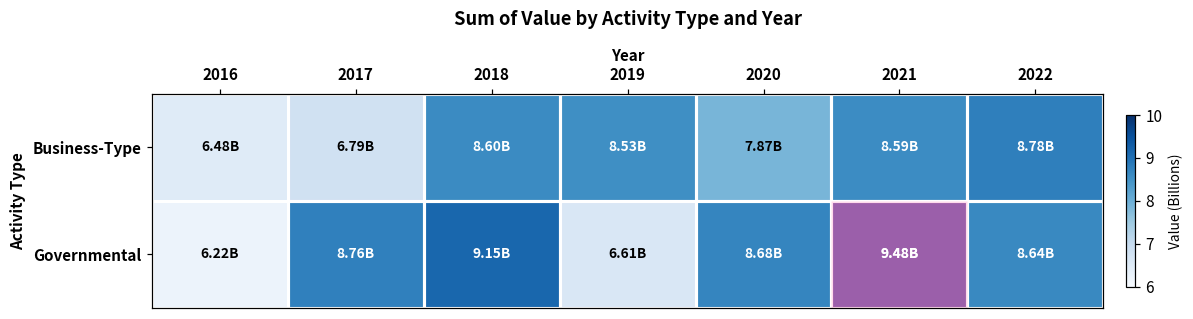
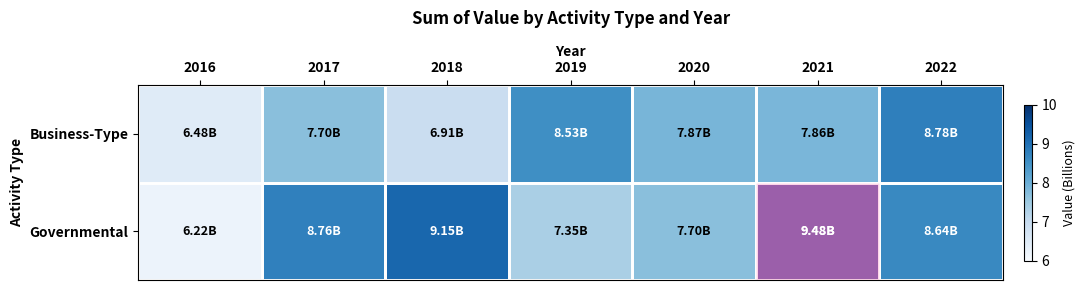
Business-Type, 2017: 6.79B -> 7.70B
Business-Type, 2018: 8.60B -> 6.91B
Business-Type, 2021: 8.59B -> 7.86B
Governmental, 2019: 6.61B -> 7.35B
Governmental, 2020: 8.68B -> 7.70B
